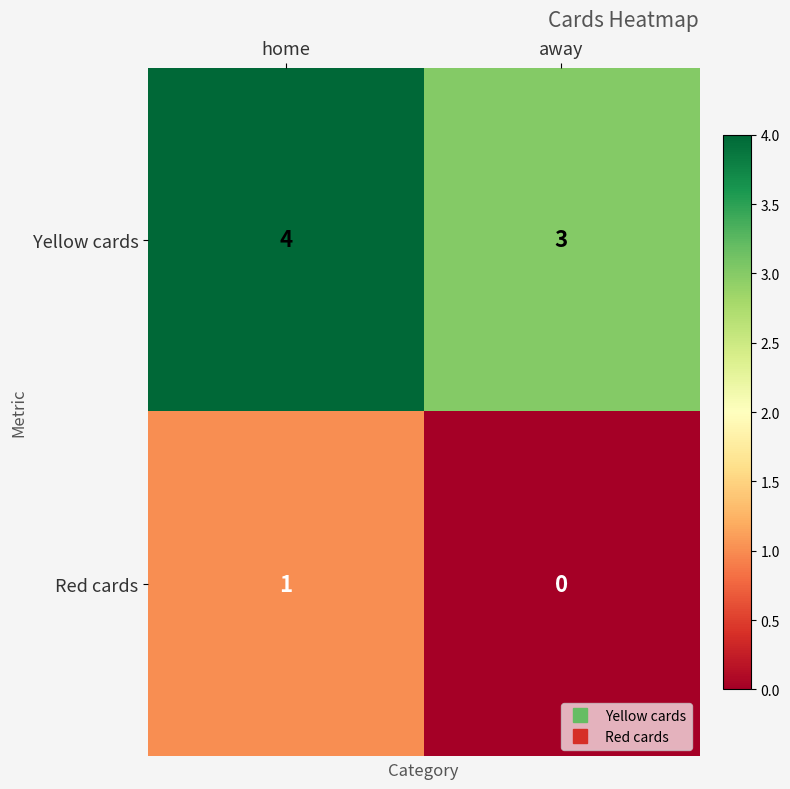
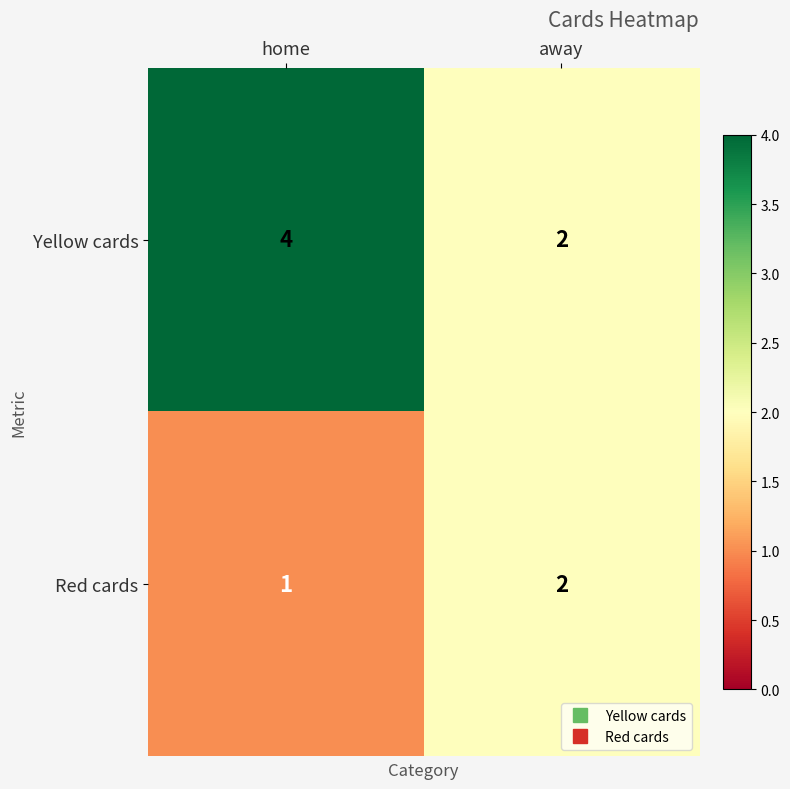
Yellow cards, away: 3 -> 2
Red cards, away: 0 -> 2
